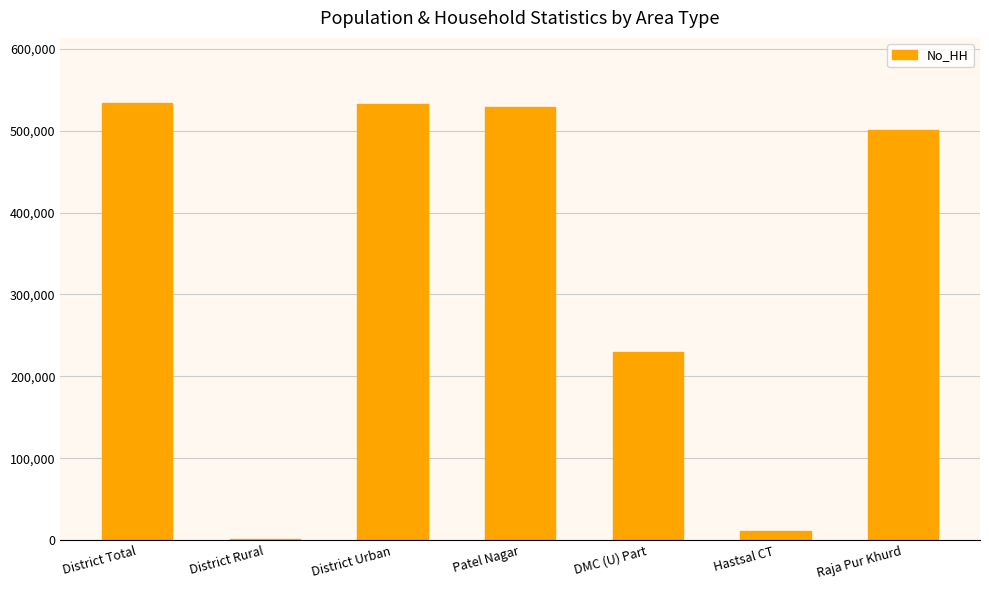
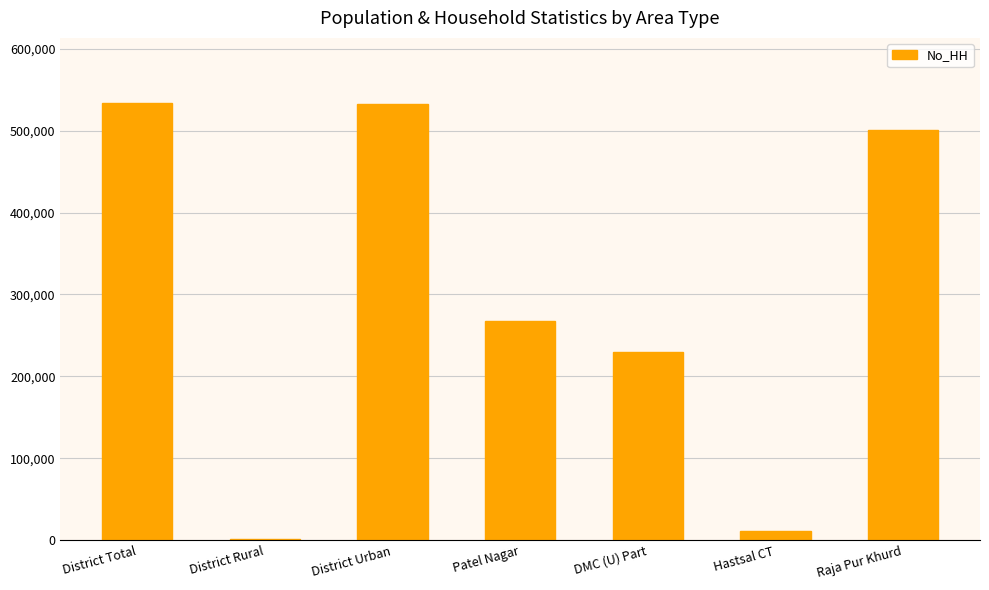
Patel Nagar: 530,000 -> 270,000
